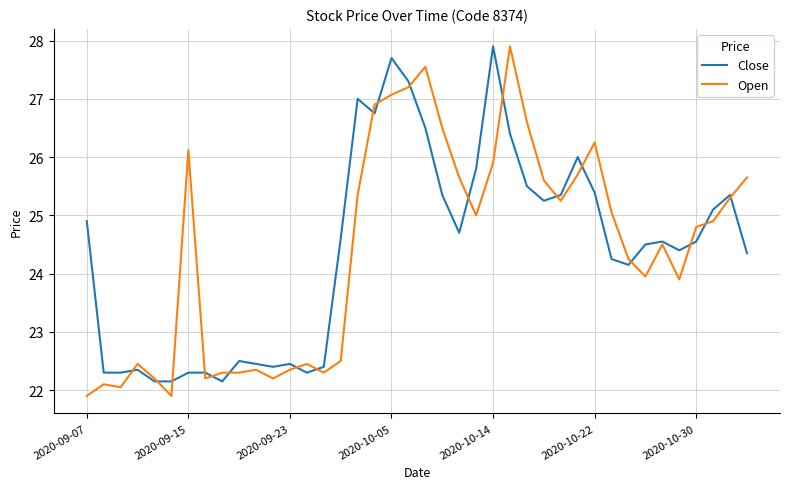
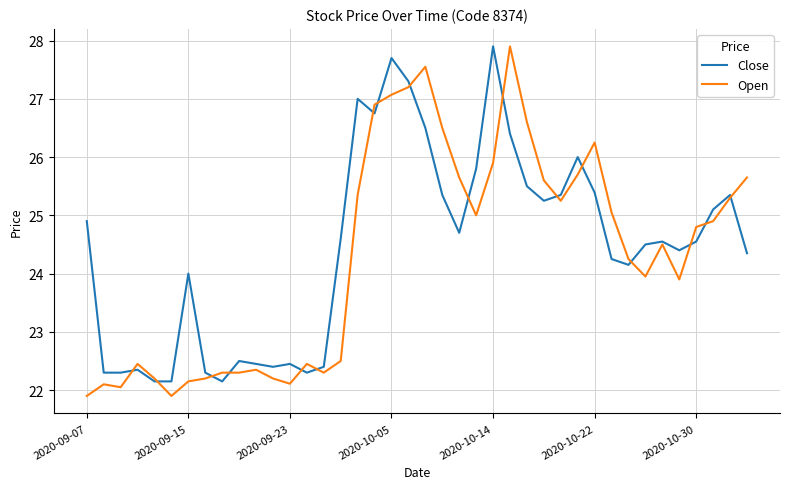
Close, 2020-09-15: 22.3 -> 24.0
Open, 2020-09-15: 26.1 -> 22.2
Open, 2020-09-23: 22.4 -> 22.1
